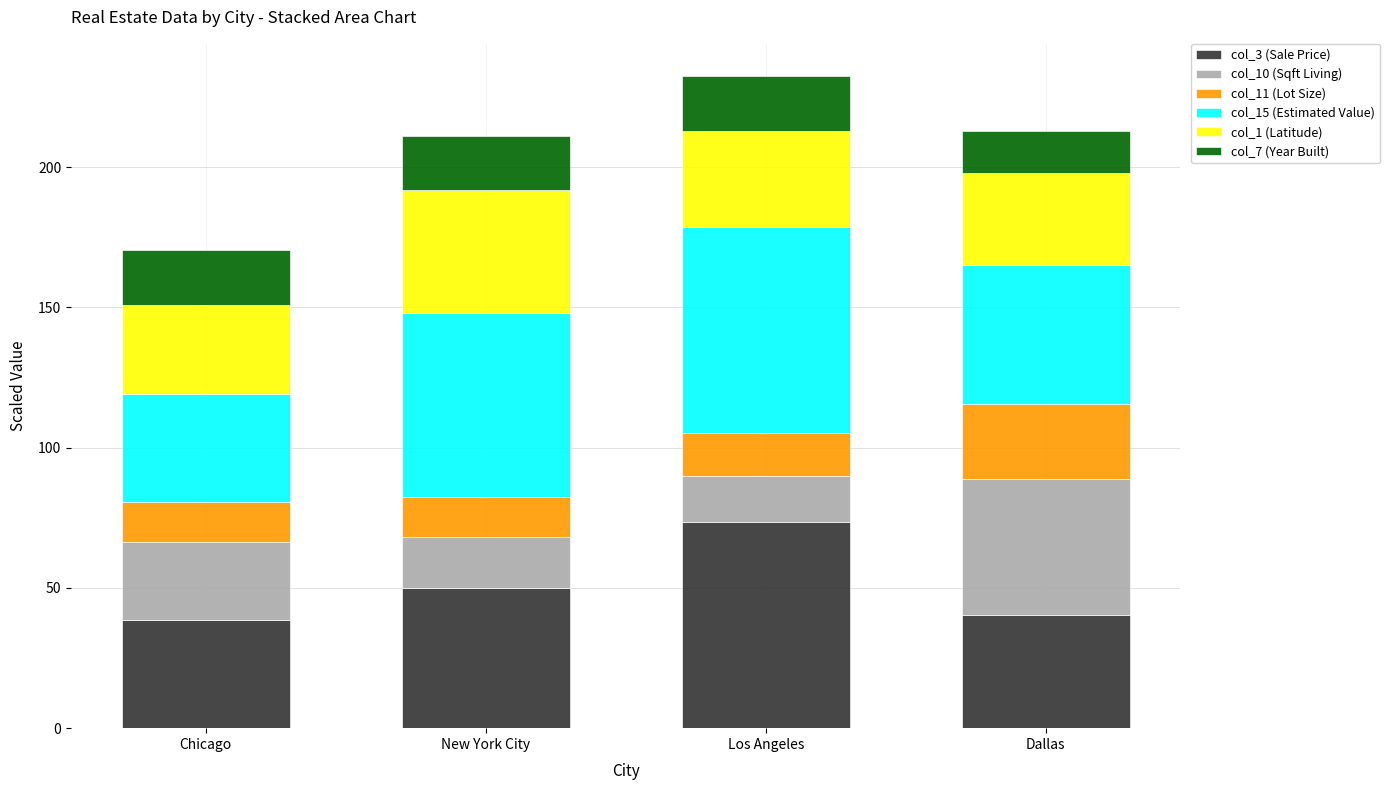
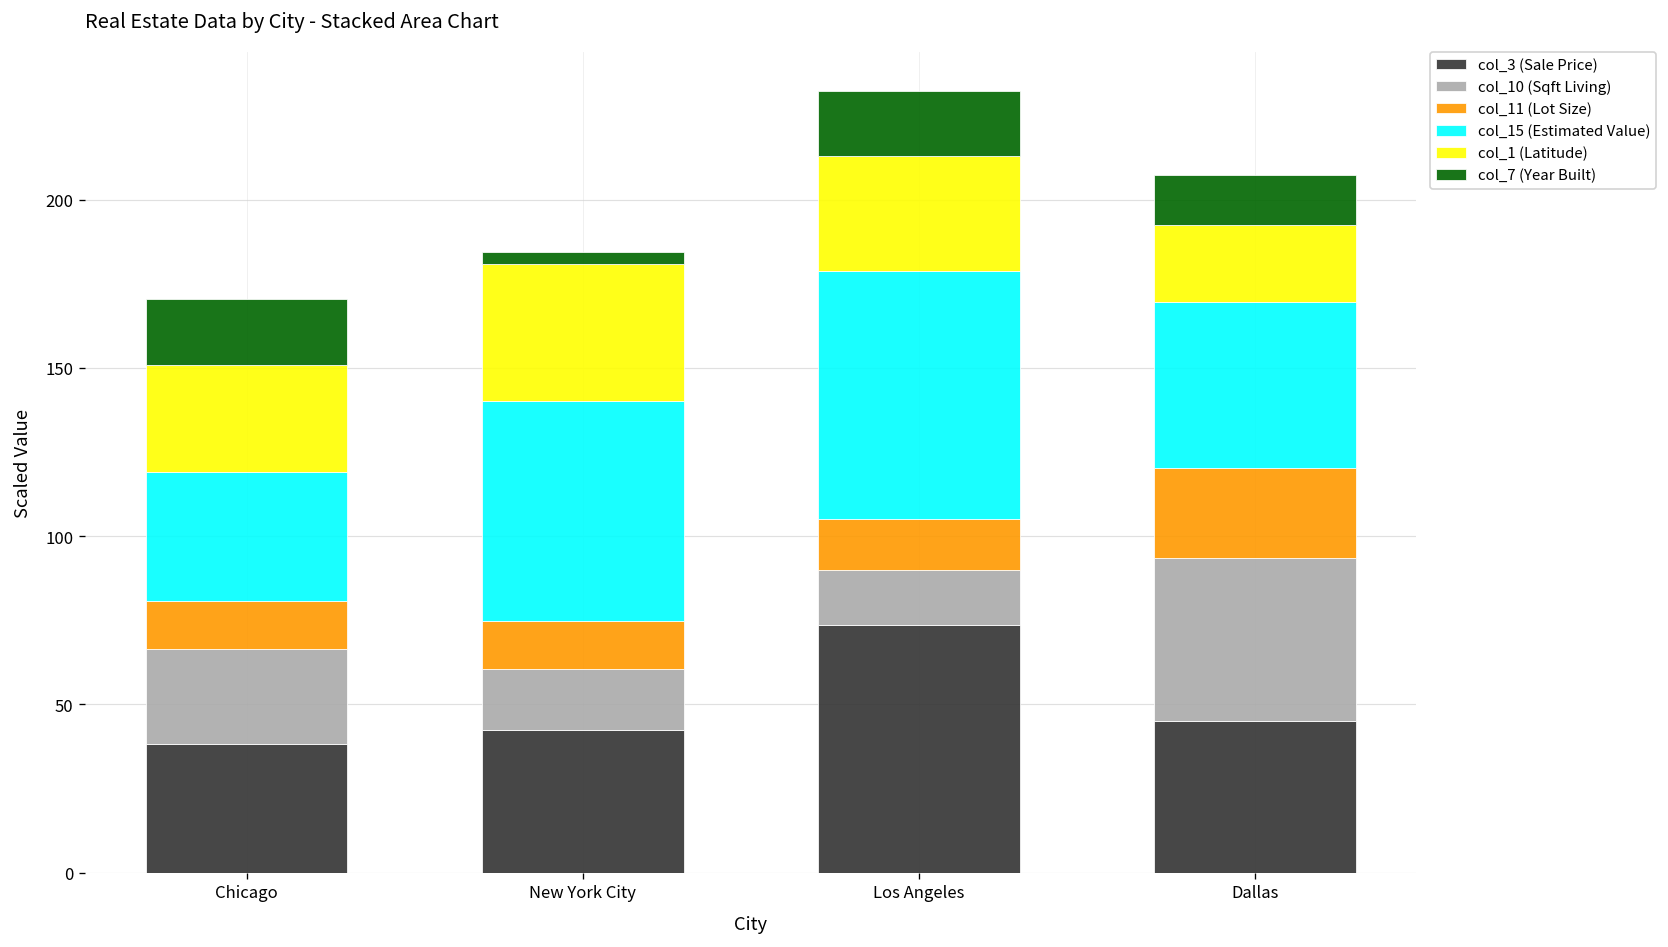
col_3 (Sale Price), New York City: 50 -> 42
col_1 (Latitude), New York City: 44 -> 41
col_7 (Year Built), New York City: 19 -> 3
col_3 (Sale Price), Dallas: 40 -> 45
col_1 (Latitude), Dallas: 33 -> 23
